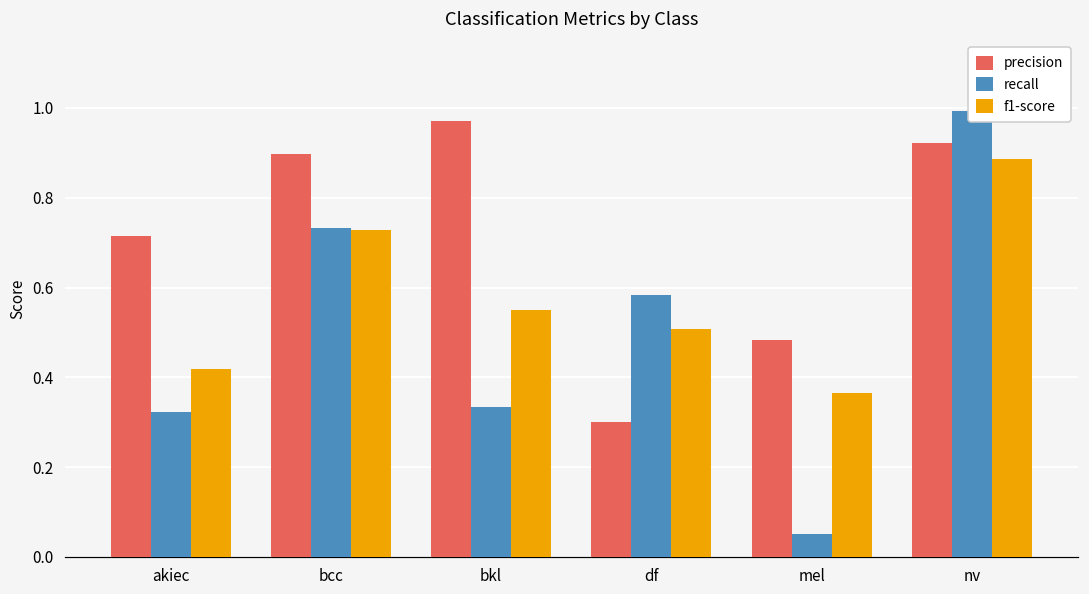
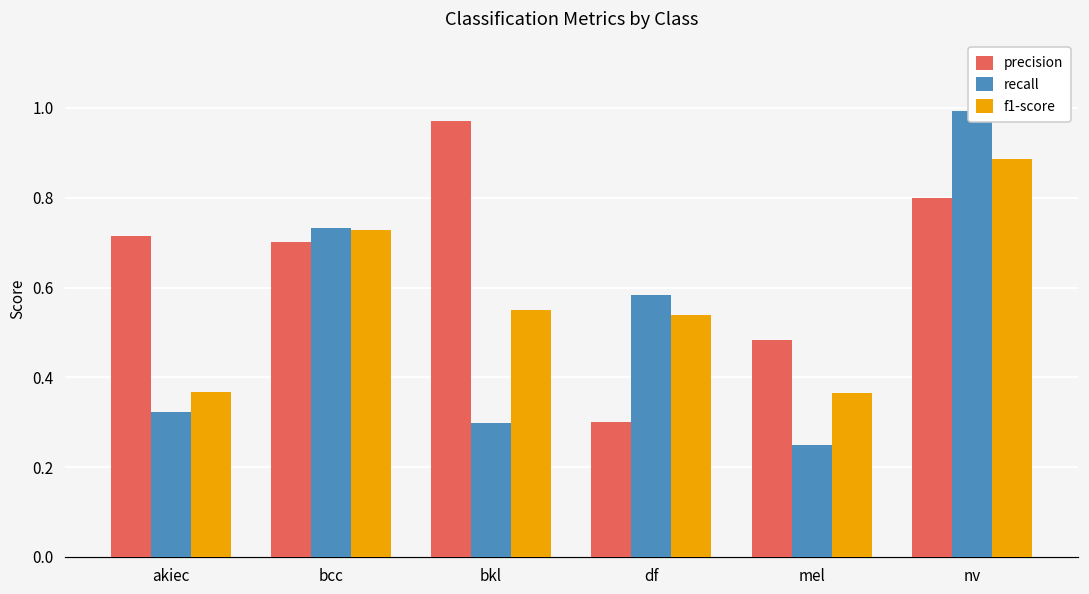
f1-score, akiec: 0.42 -> 0.37
precision, bcc: 0.90 -> 0.70
recall, bkl: 0.33 -> 0.30
f1-score, df: 0.51 -> 0.54
recall, mel: 0.05 -> 0.25
precision, nv: 0.92 -> 0.80
